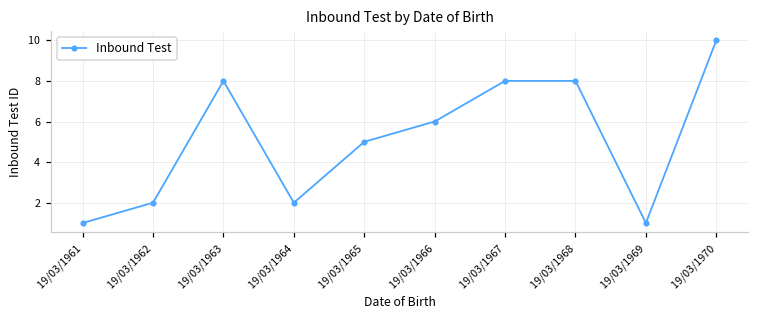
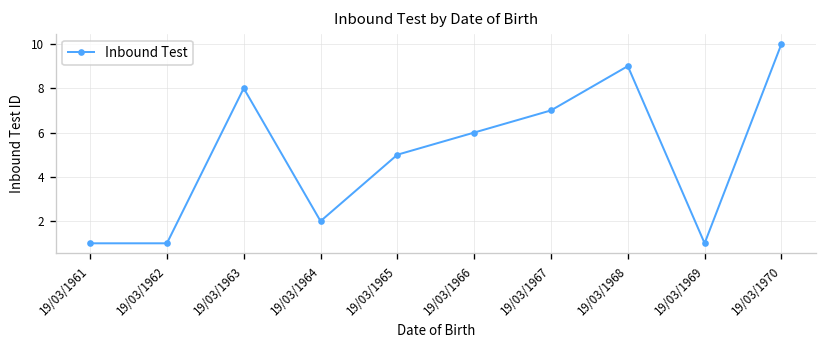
19/03/1962: 2 -> 1
19/03/1967: 8 -> 7
19/03/1968: 8 -> 9
